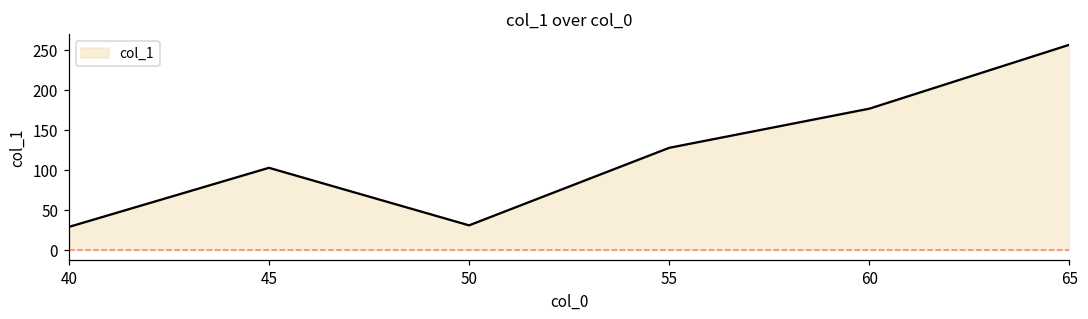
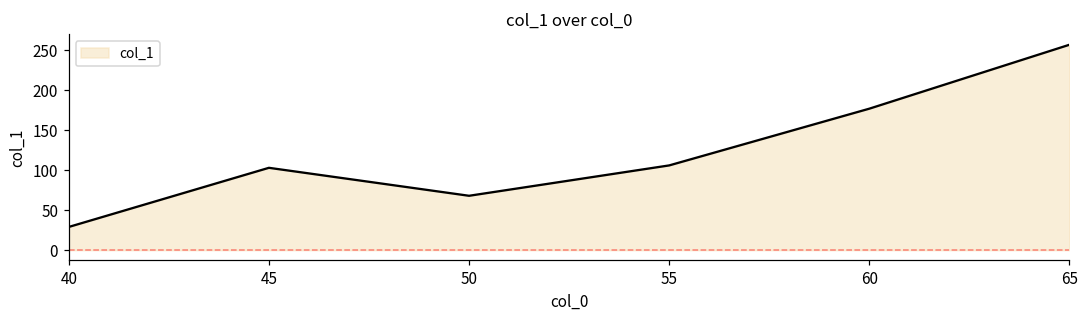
50: 30 -> 70
55: 130 -> 110
